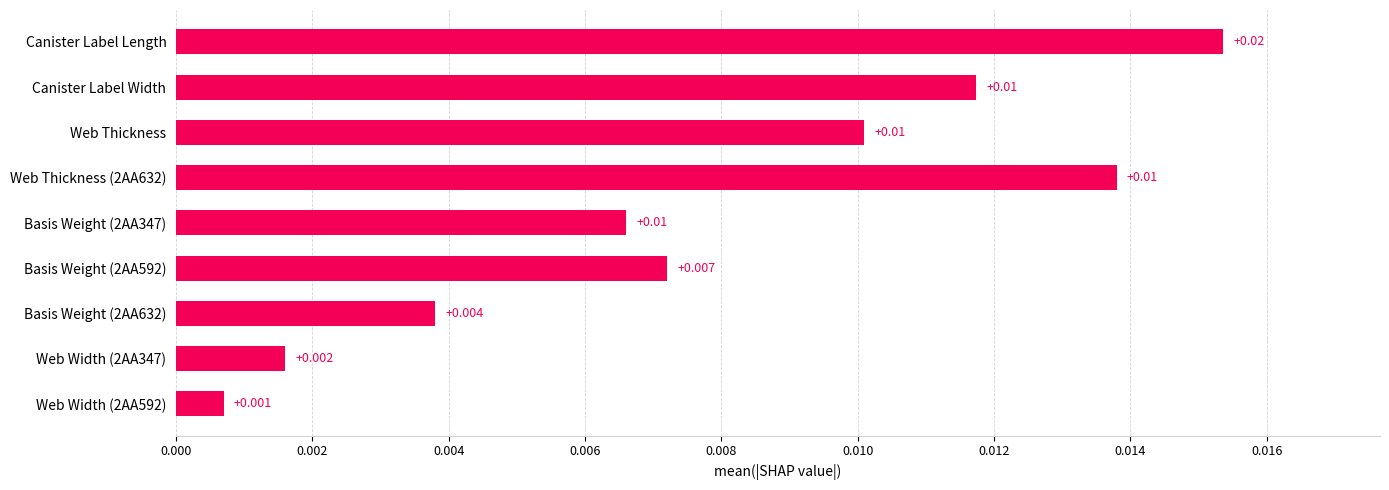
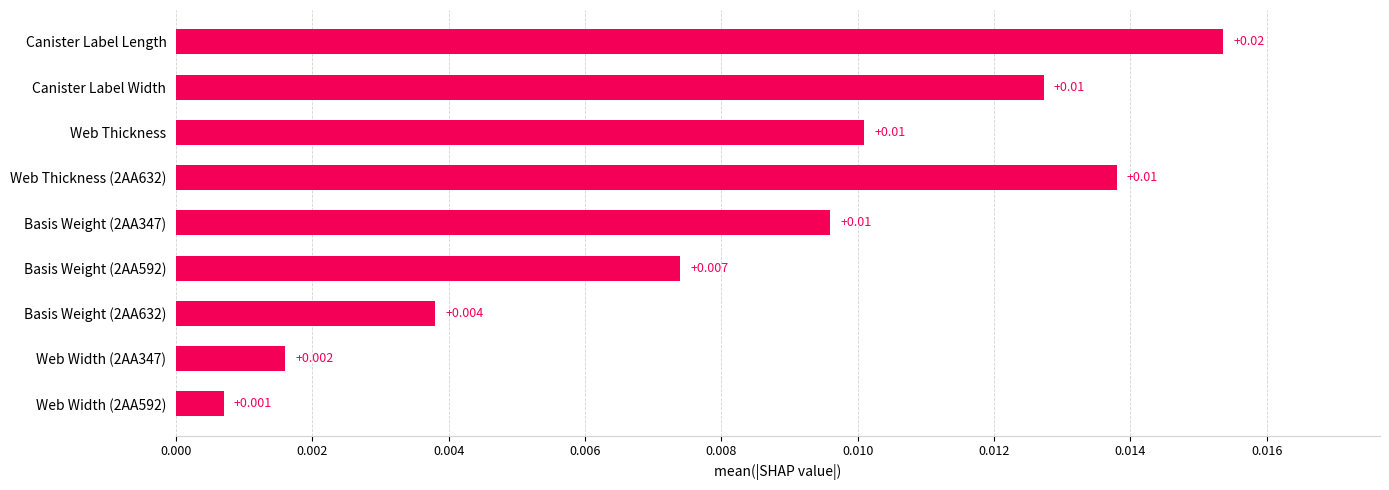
Canister Label Width: 0.0117 -> 0.0127
Basis Weight (2AA347): 0.0066 -> 0.0096
Basis Weight (2AA592): 0.0072 -> 0.0074
